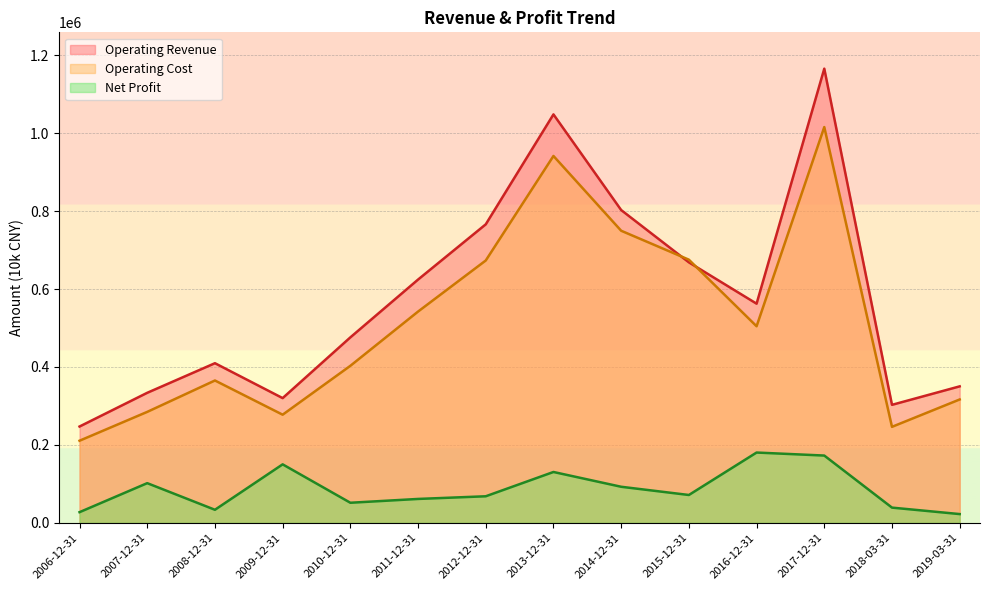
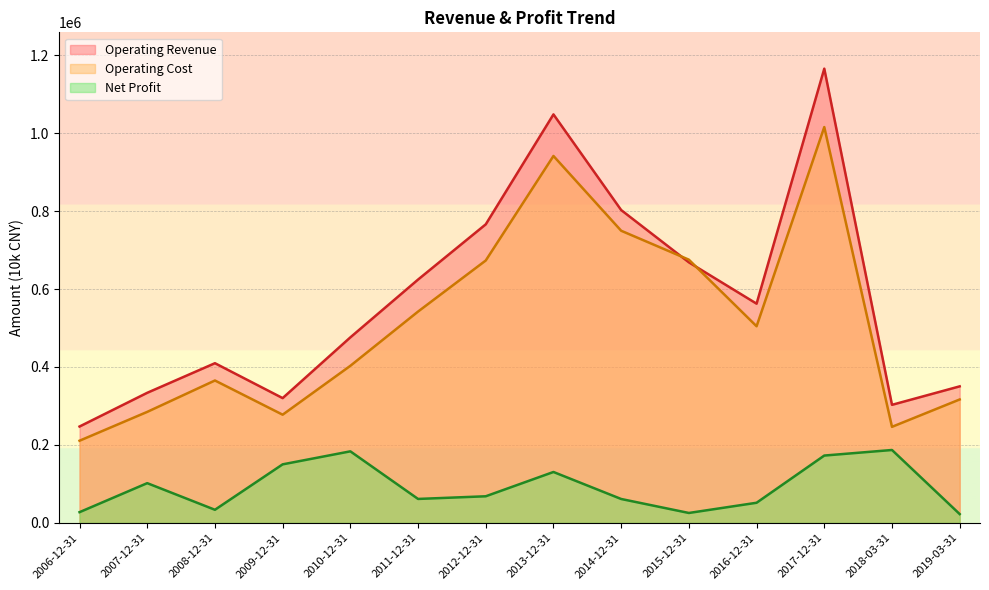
Net Profit, 2010-12-31: 50000 -> 180000
Net Profit, 2014-12-31: 90000 -> 60000
Net Profit, 2015-12-31: 70000 -> 30000
Net Profit, 2016-12-31: 180000 -> 50000
Net Profit, 2018-03-31: 40000 -> 190000
